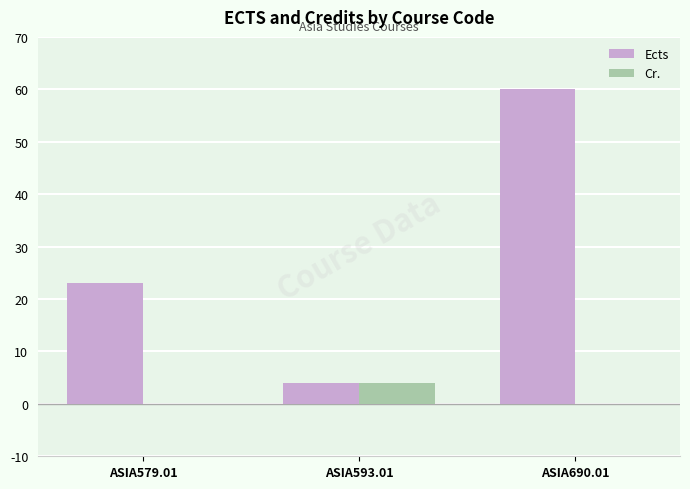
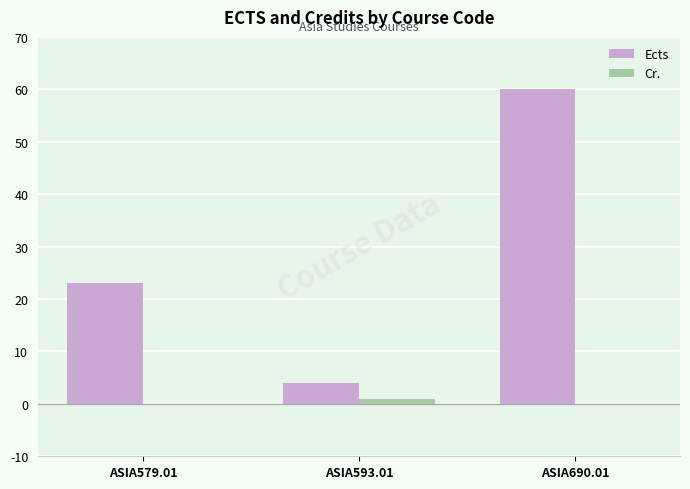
Cr., ASIA593.01: 4 -> 1
